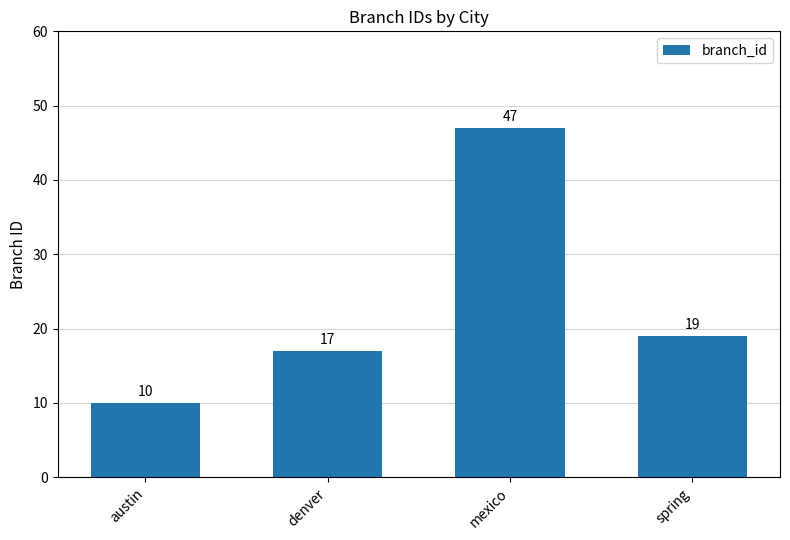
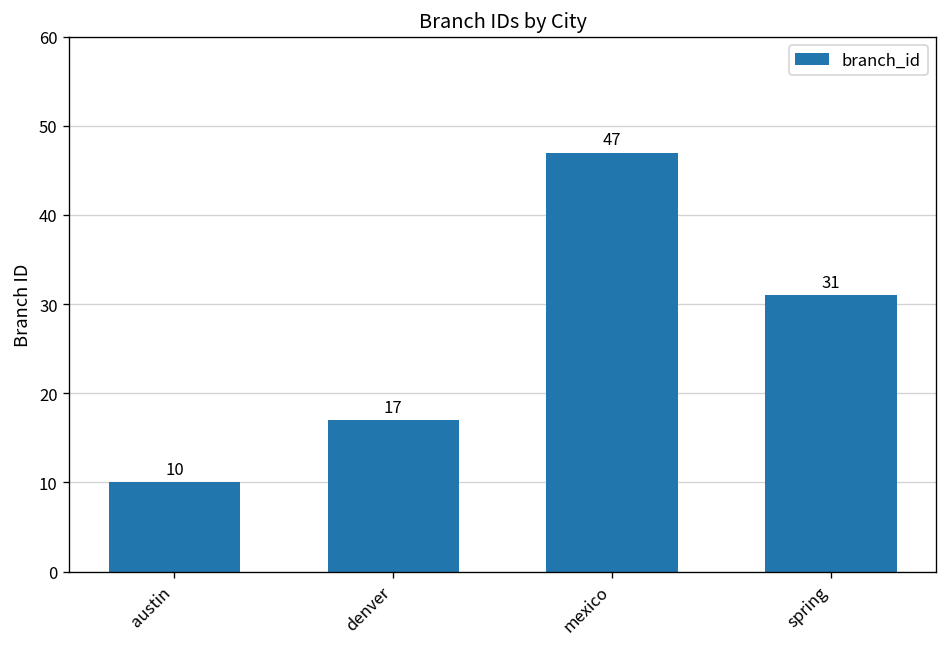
spring: 19 -> 31
